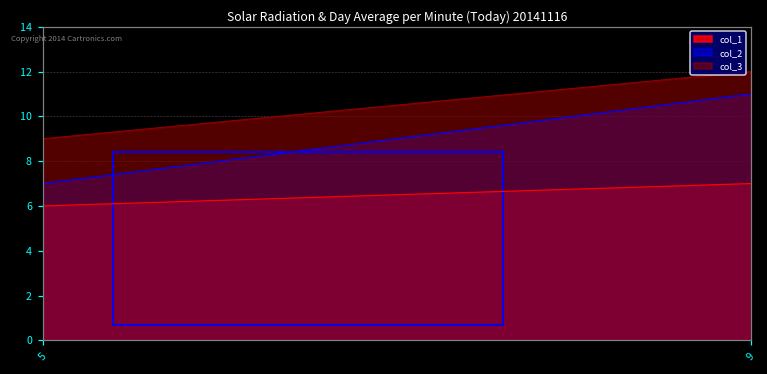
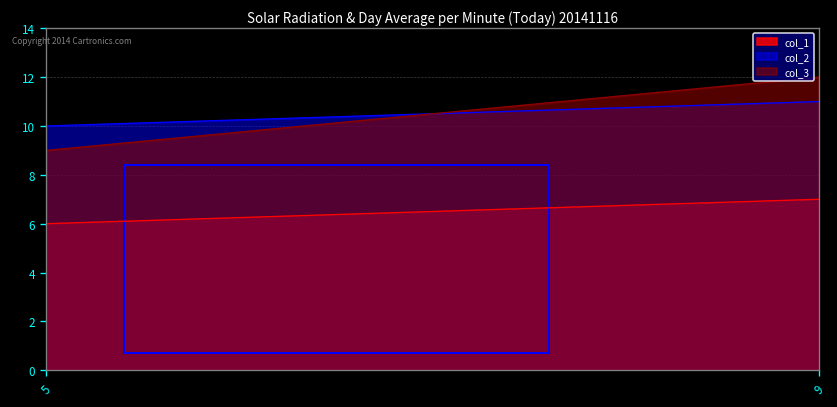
col_2, 5: 7 -> 10
